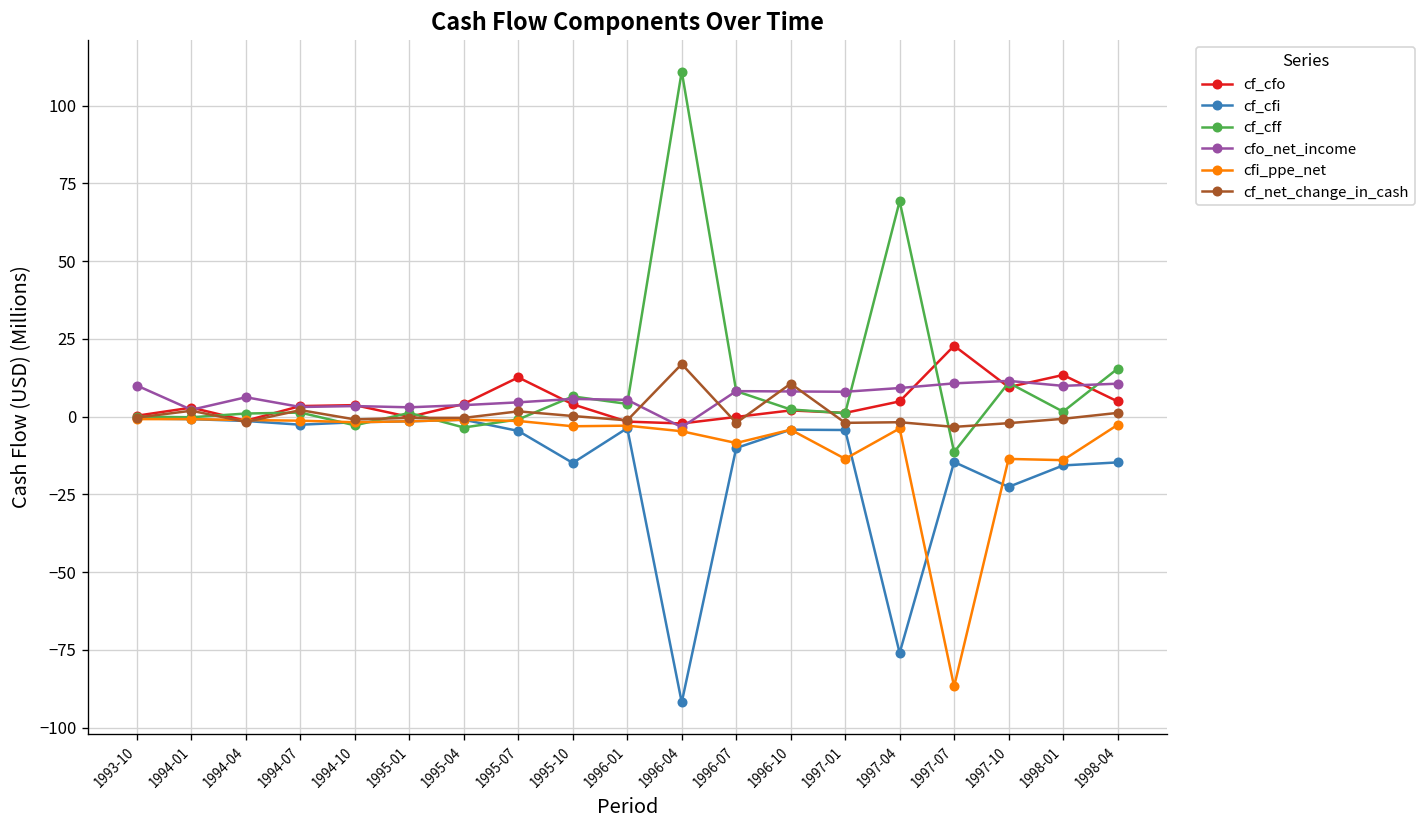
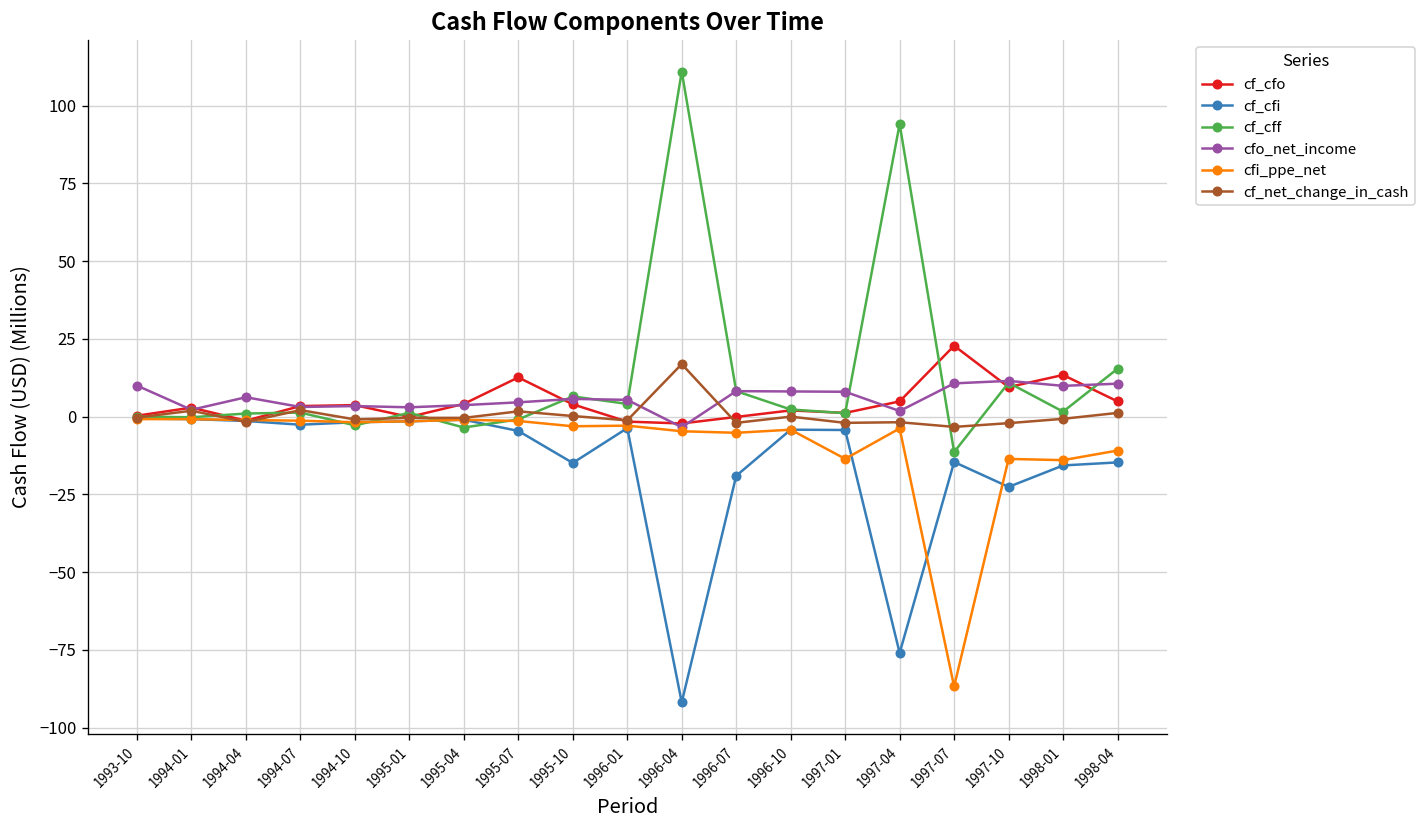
cf_cfi, 1996-07: -10 -> -19
cfi_ppe_net, 1996-07: -8 -> -5
cf_net_change_in_cash, 1996-10: 11 -> 0
cf_cff, 1997-04: 69 -> 94
cfo_net_income, 1997-04: 9 -> 2
cfi_ppe_net, 1998-04: -3 -> -11
